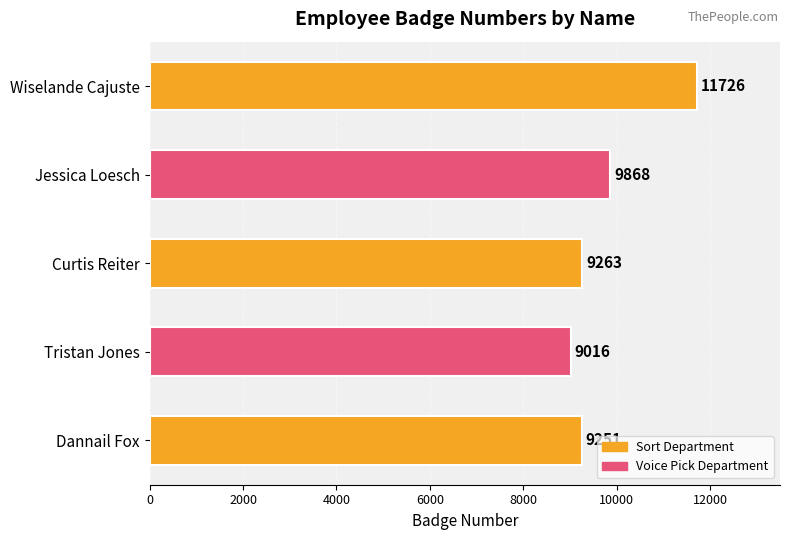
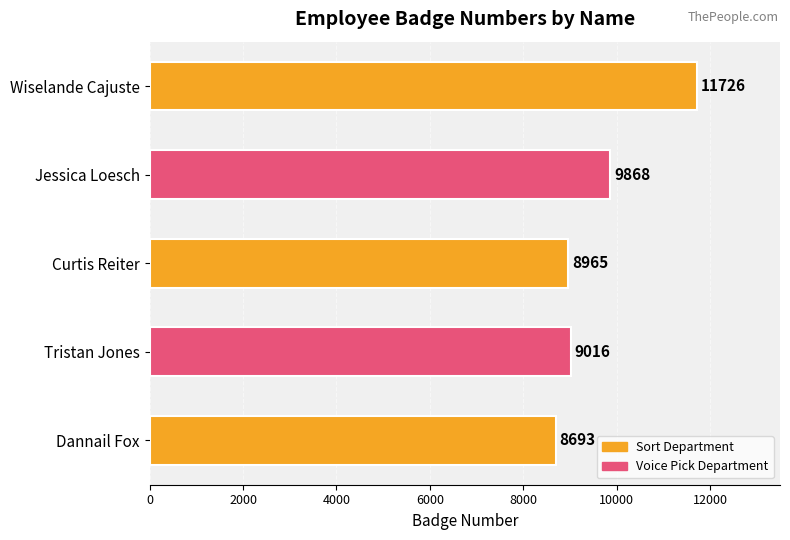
Curtis Reiter: 9263 -> 8965
Dannail Fox: 9300 -> 8700
